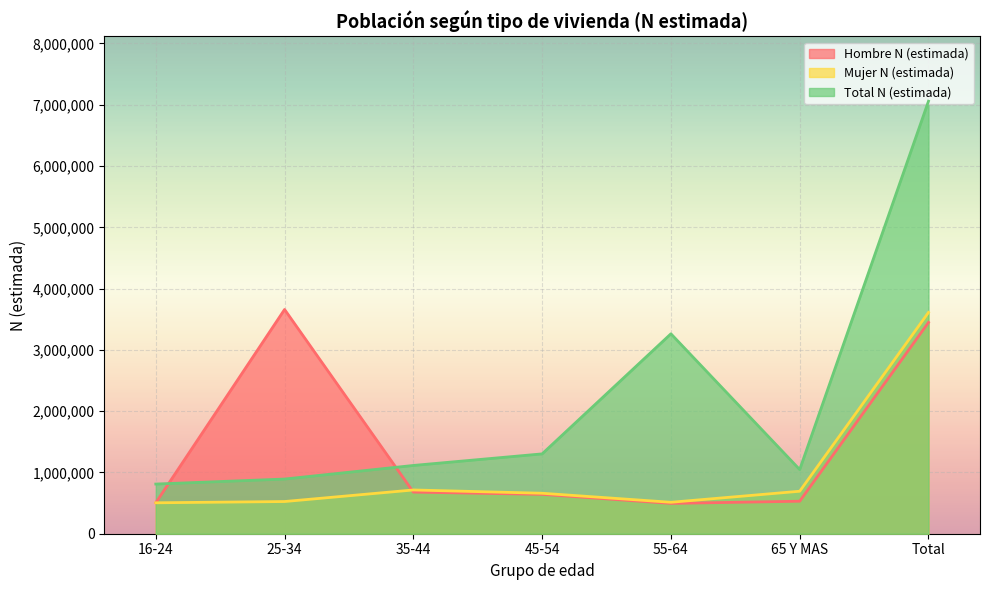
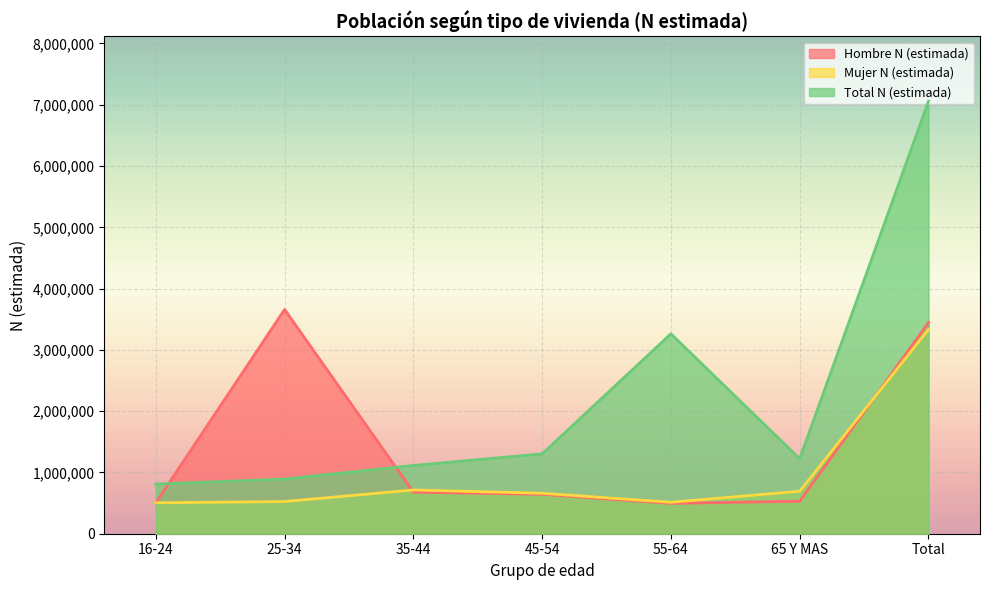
Total N (estimada), 65 Y MAS: 1,000,000 -> 1,200,000
Mujer N (estimada), Total: 3,600,000 -> 3,300,000
